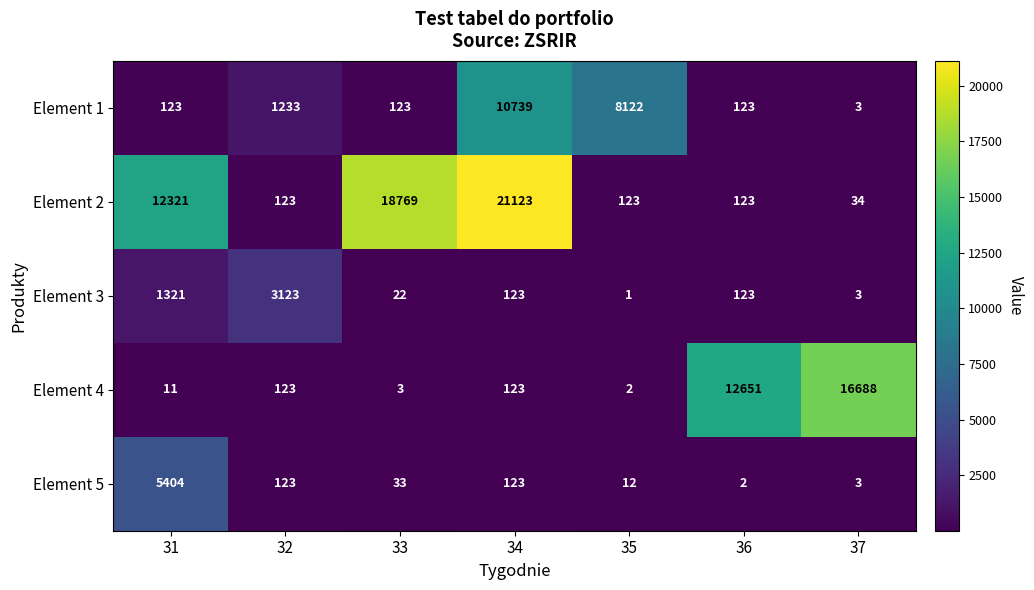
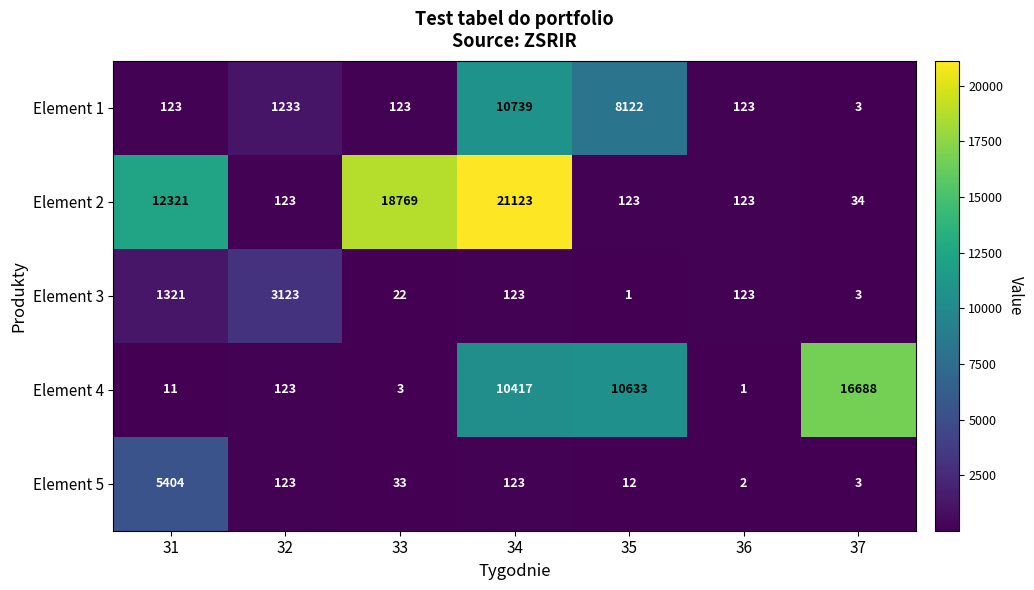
Element 4, 34: 123 -> 10417
Element 4, 35: 2 -> 10633
Element 4, 36: 12651 -> 1
